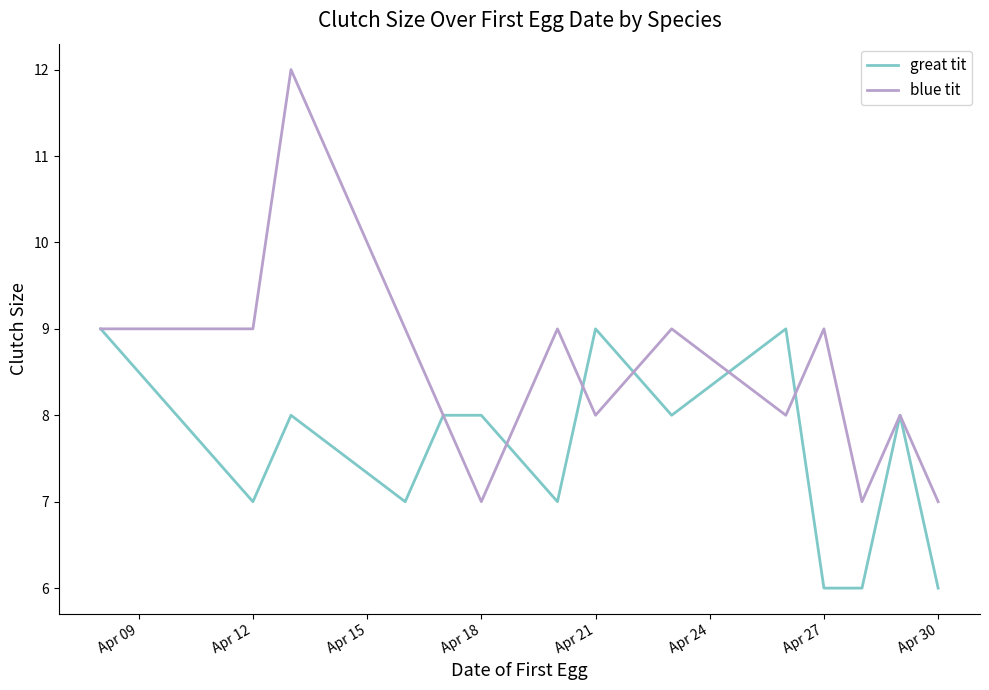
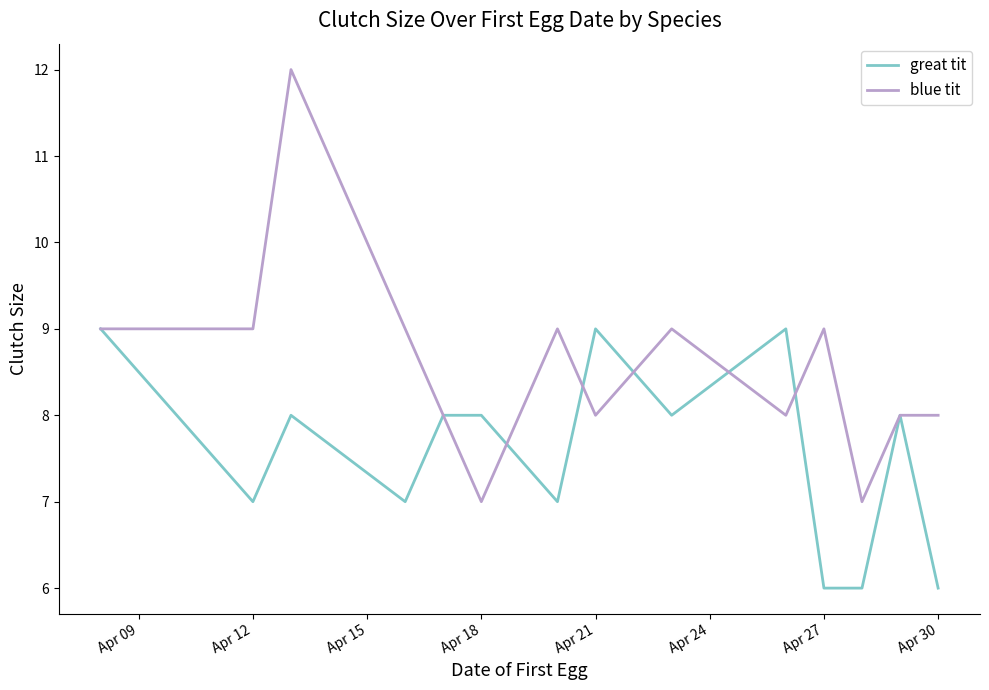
blue tit, Apr 30: 7 -> 8
